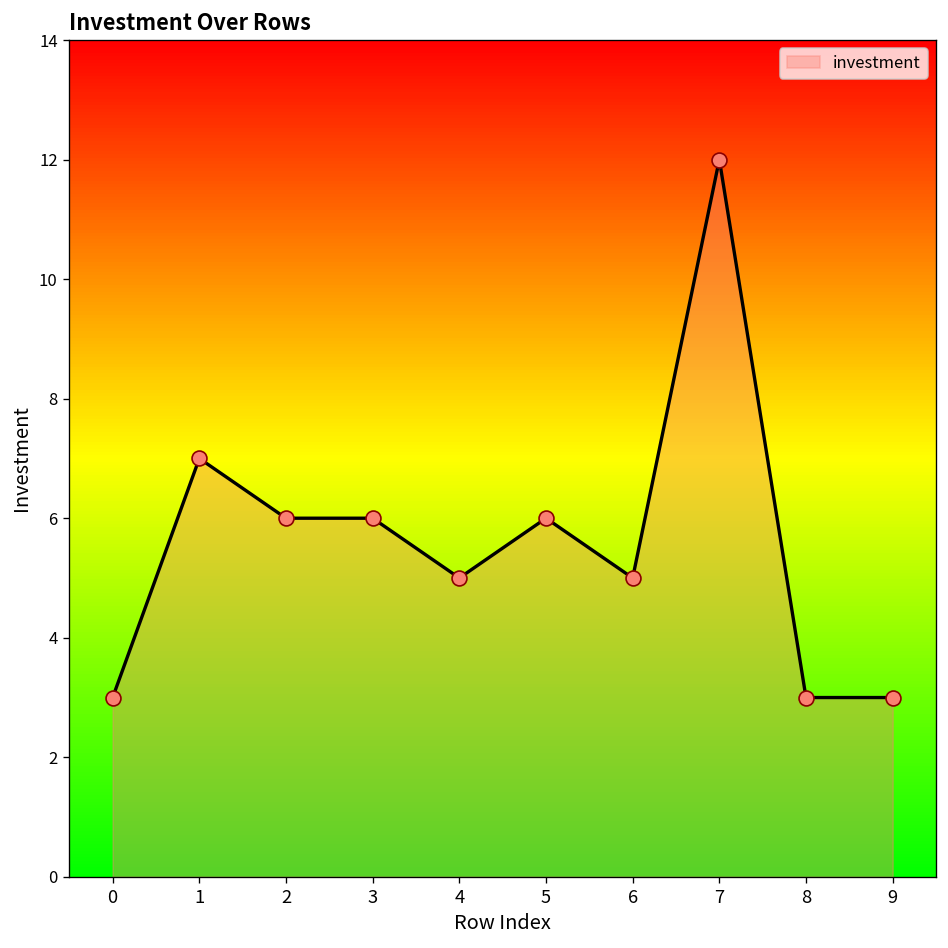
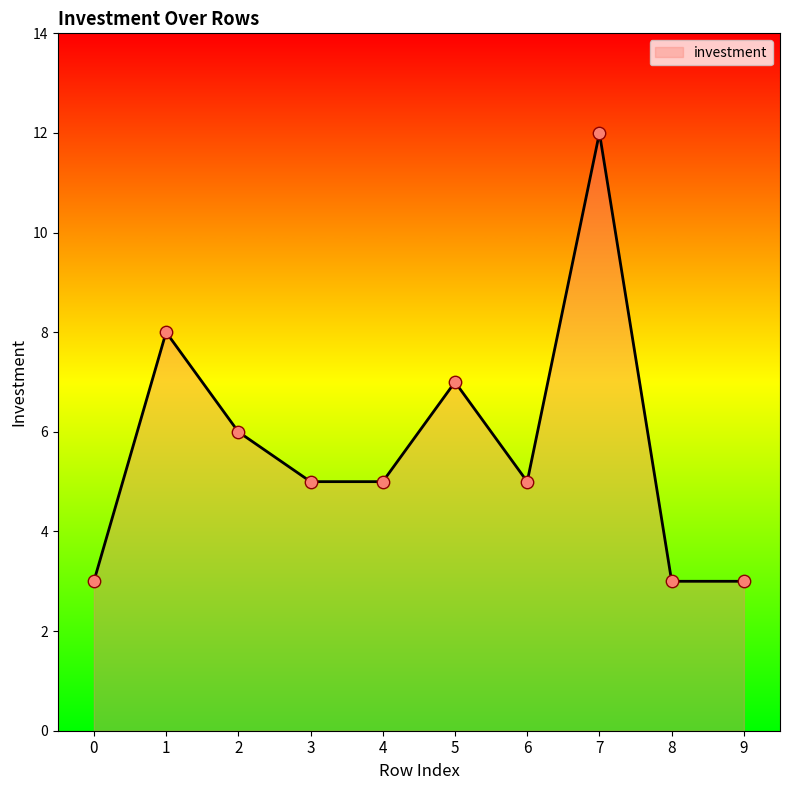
1: 7 -> 8
3: 6 -> 5
5: 6 -> 7
